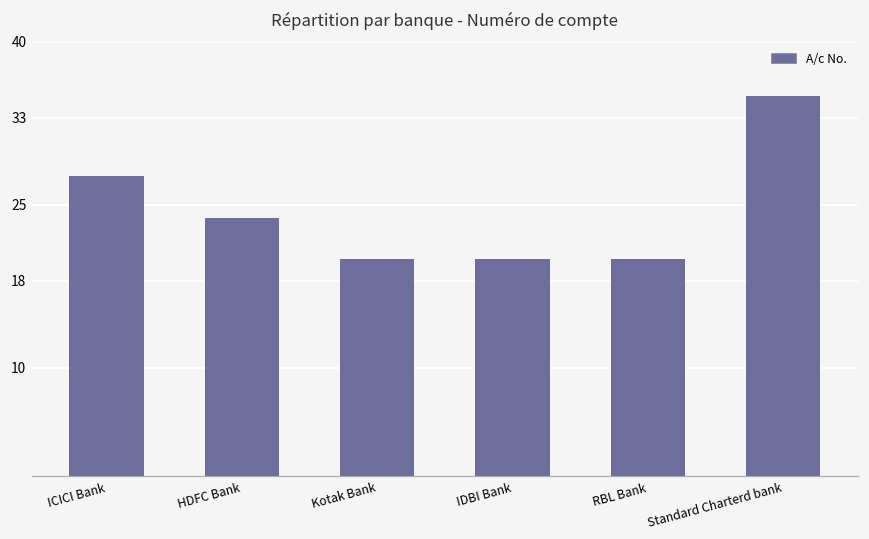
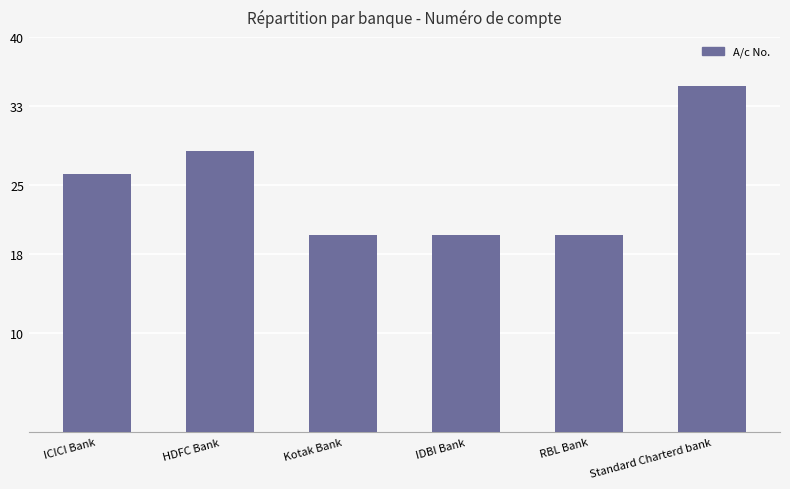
ICICI Bank: 28 -> 26
HDFC Bank: 24 -> 28
